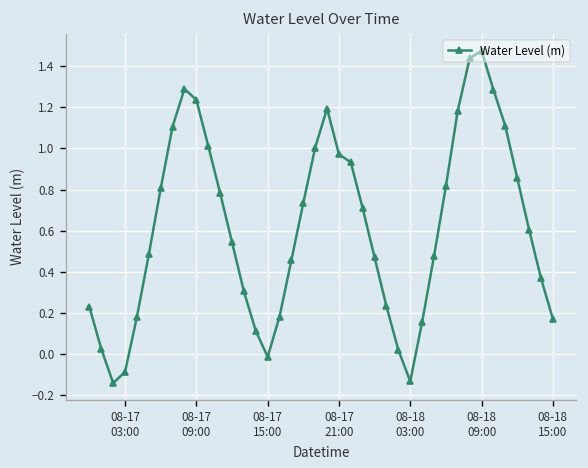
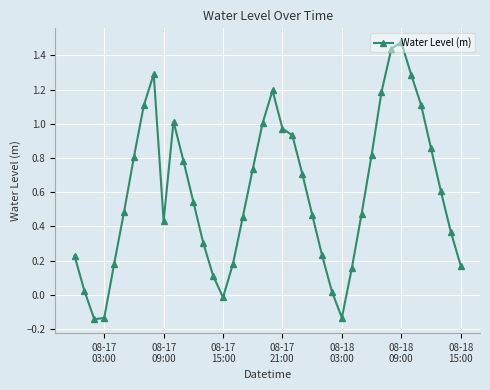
08-17 03:00: -0.09 -> -0.14
08-17 09:00: 1.24 -> 0.43
